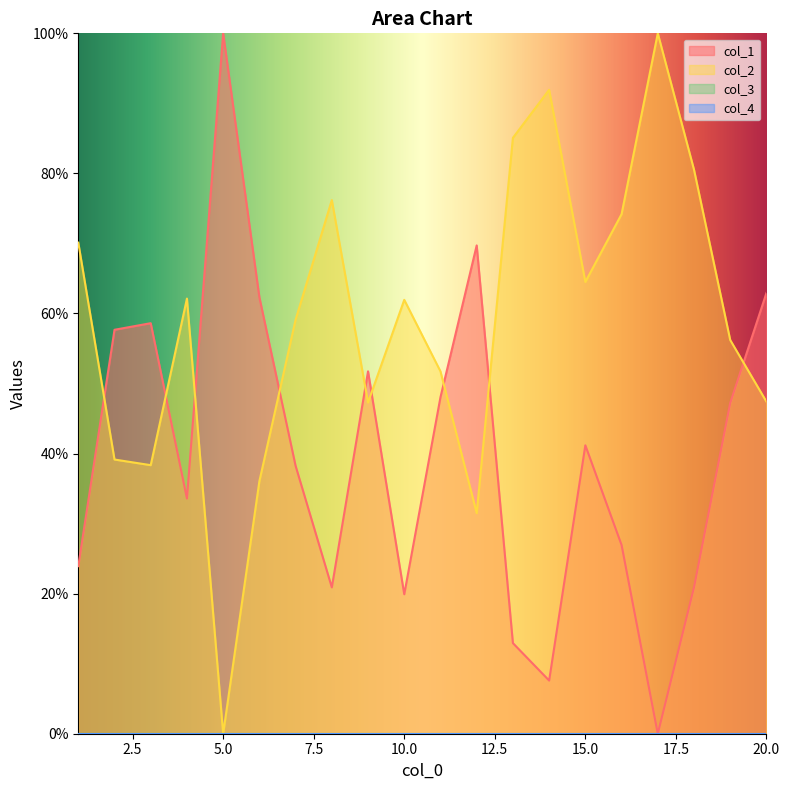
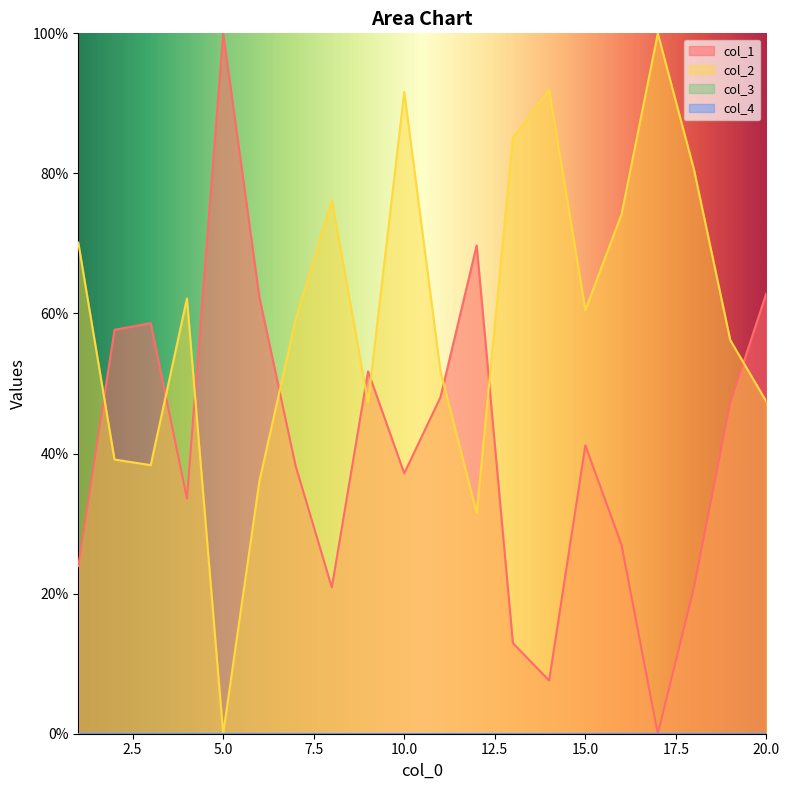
col_1, 10.0: 20% -> 37%
col_2, 10.0: 62% -> 92%
col_2, 15.0: 65% -> 60%
